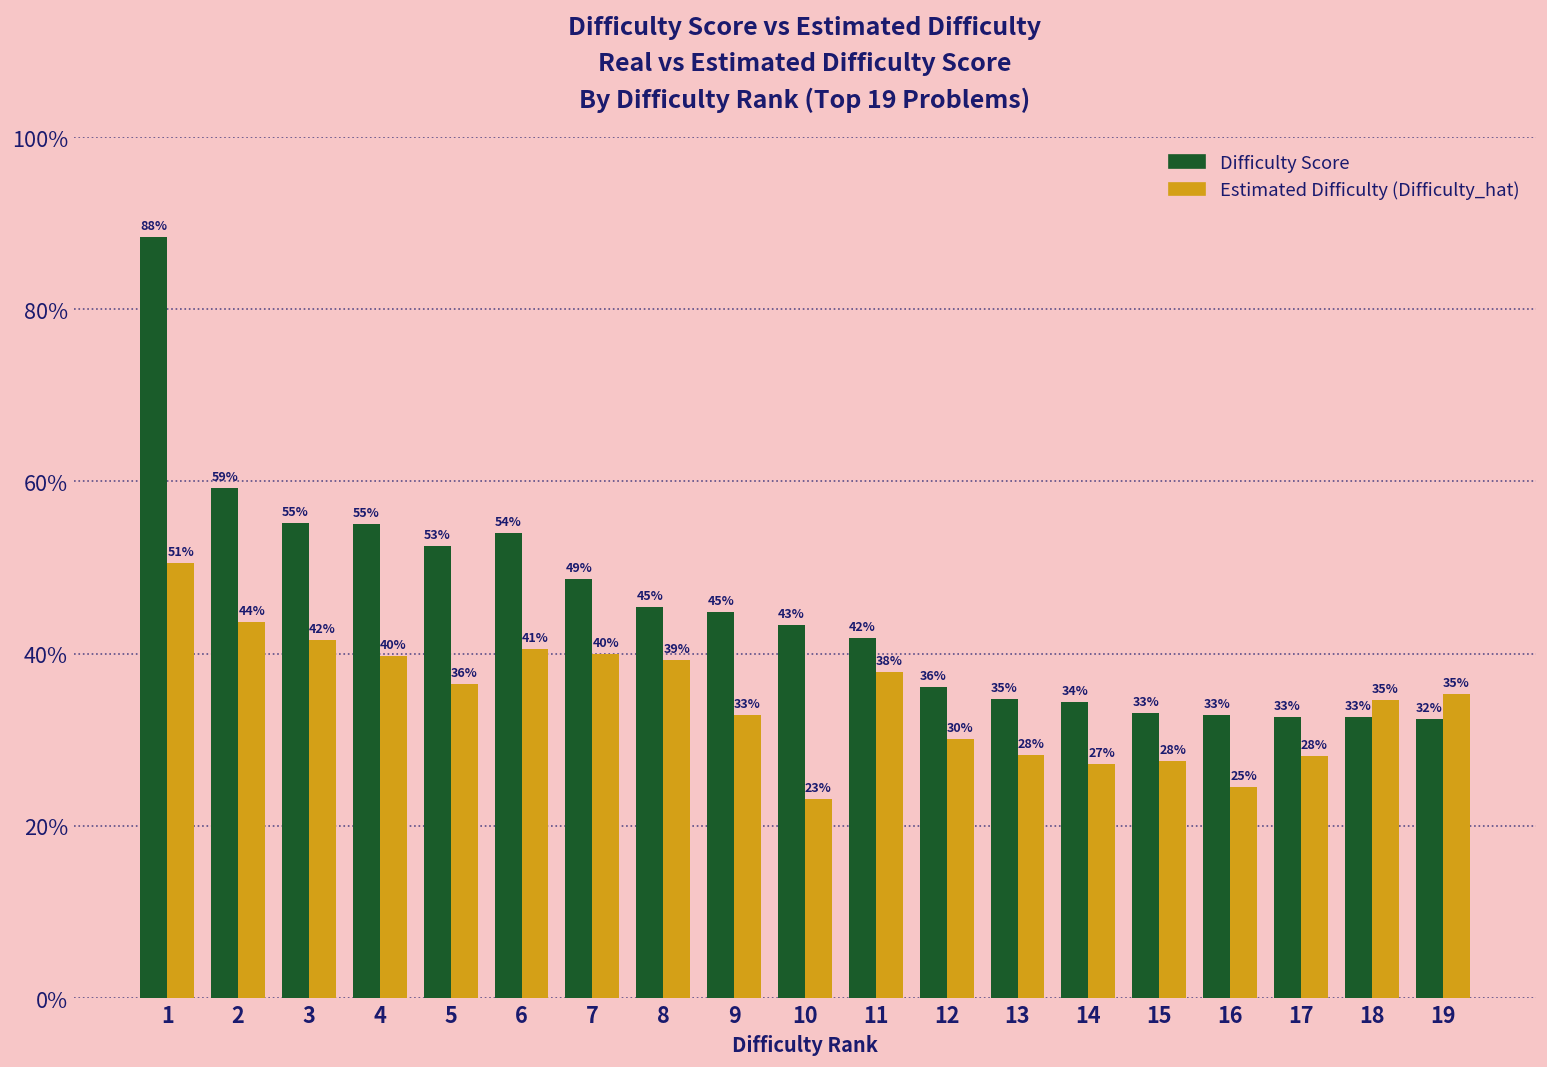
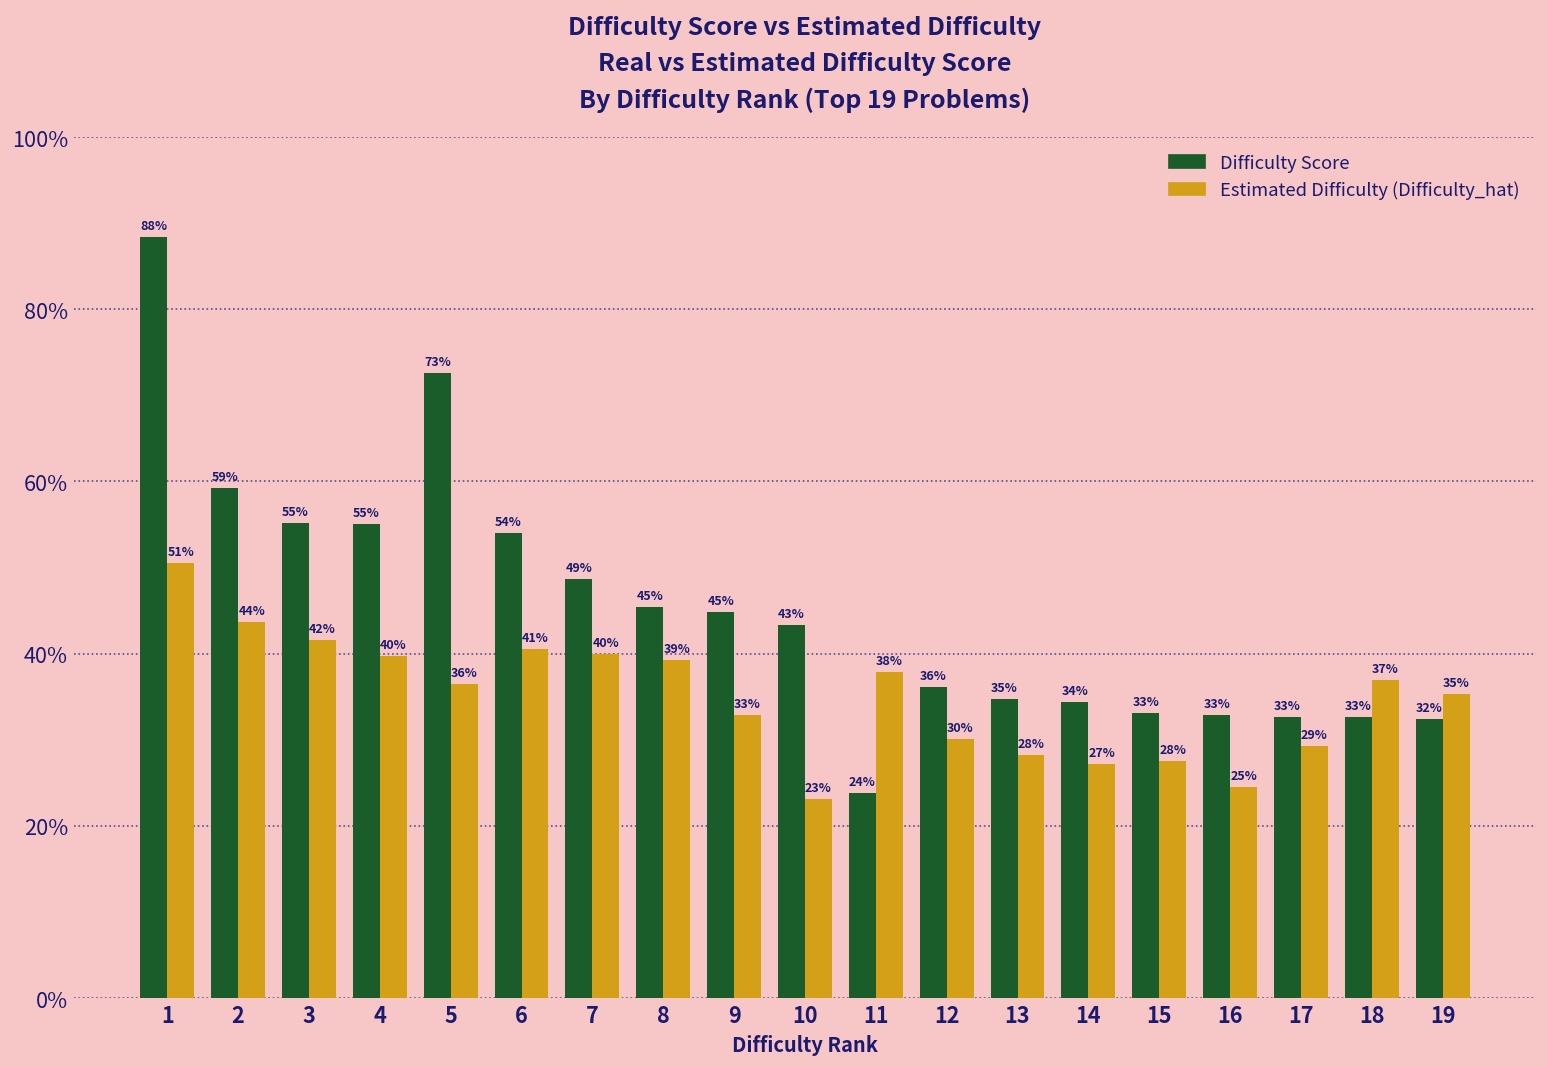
Difficulty Score, 5: 53% -> 73%
Difficulty Score, 11: 42% -> 24%
Estimated Difficulty (Difficulty_hat), 17: 28% -> 29%
Estimated Difficulty (Difficulty_hat), 18: 35% -> 37%
